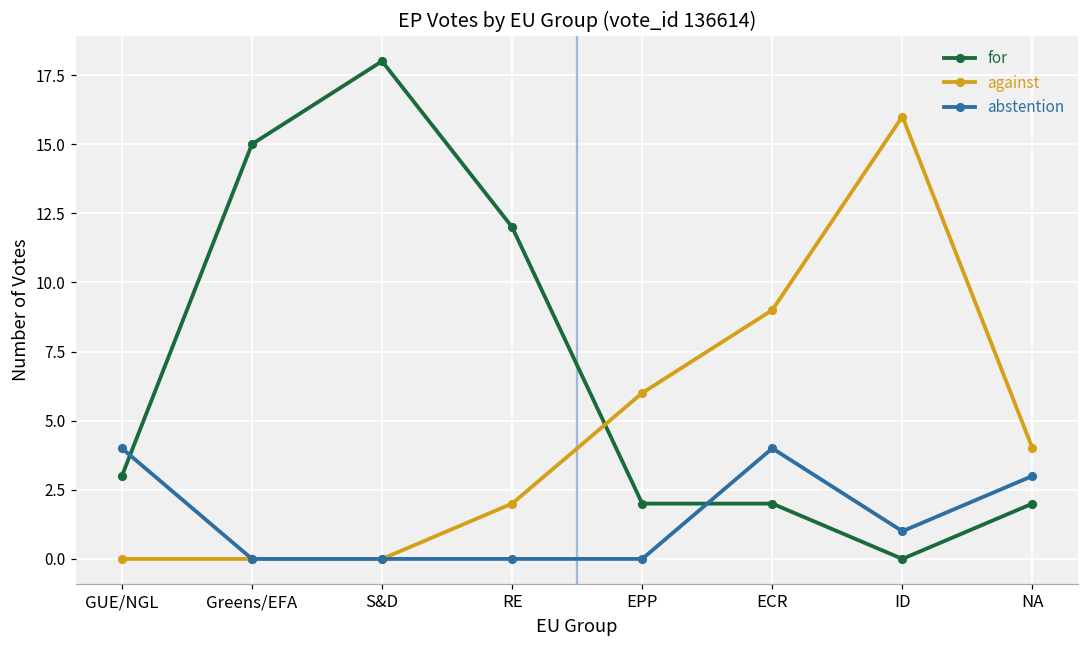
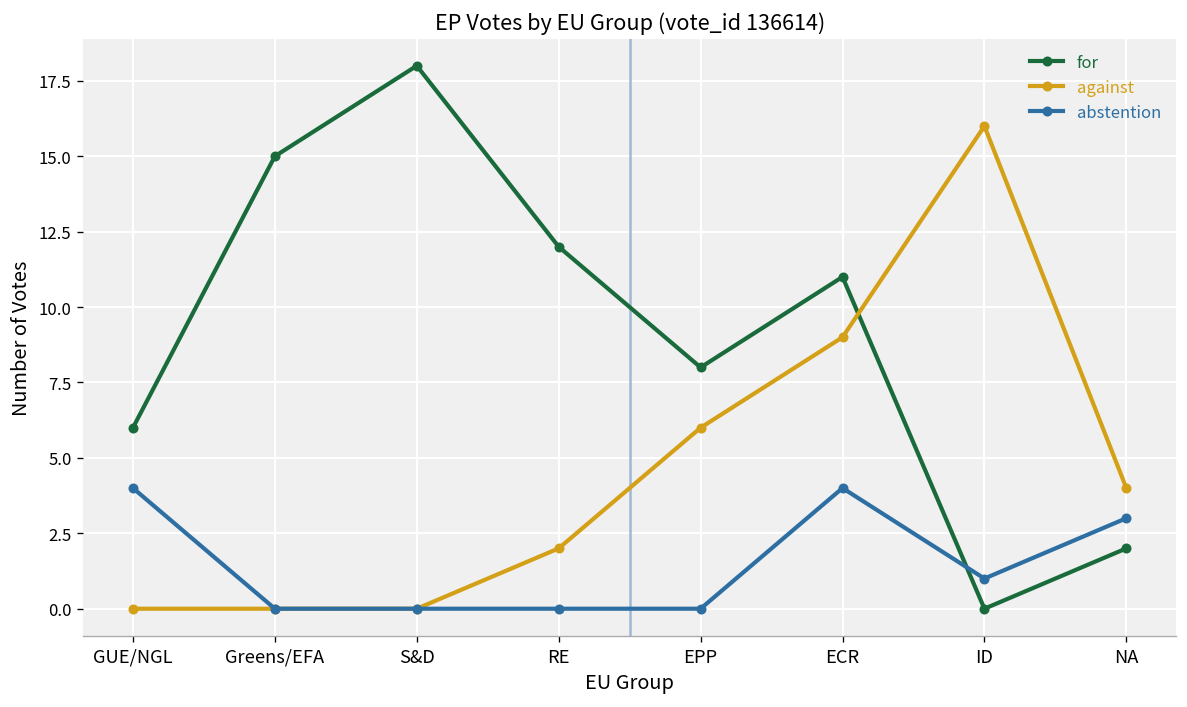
for, GUE/NGL: 3 -> 6
for, EPP: 2 -> 8
for, ECR: 2 -> 11
